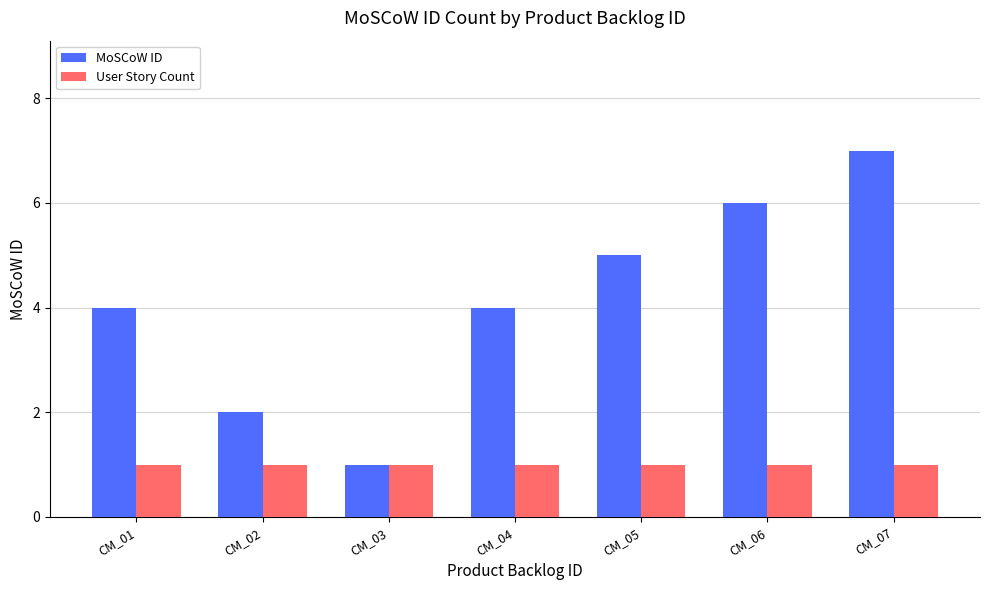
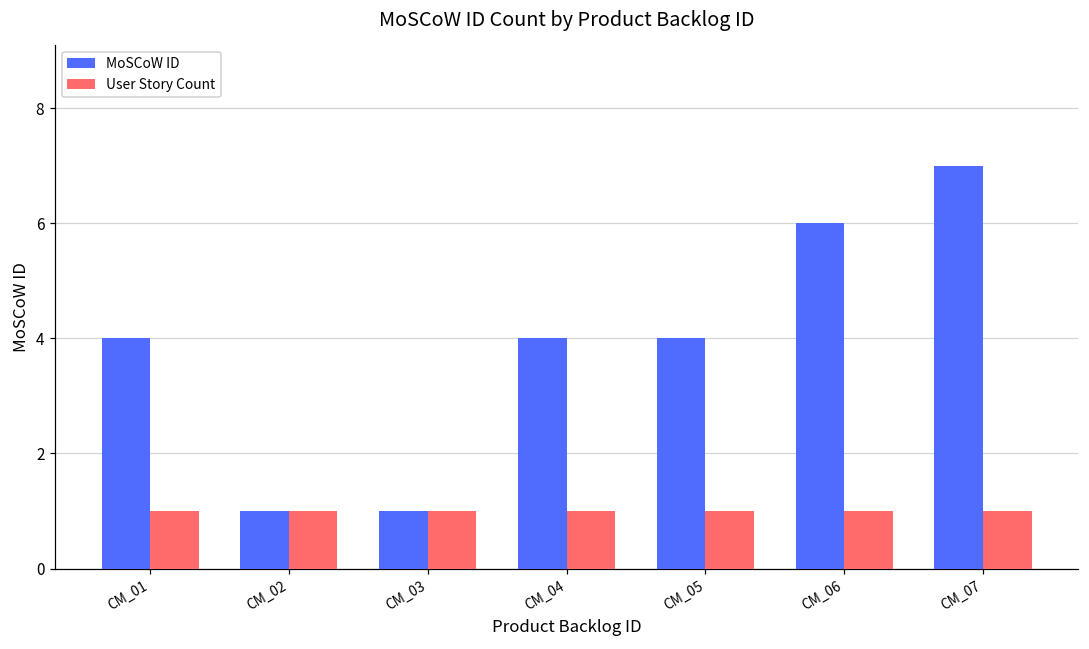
MoSCoW ID, CM_02: 2 -> 1
MoSCoW ID, CM_05: 5 -> 4
